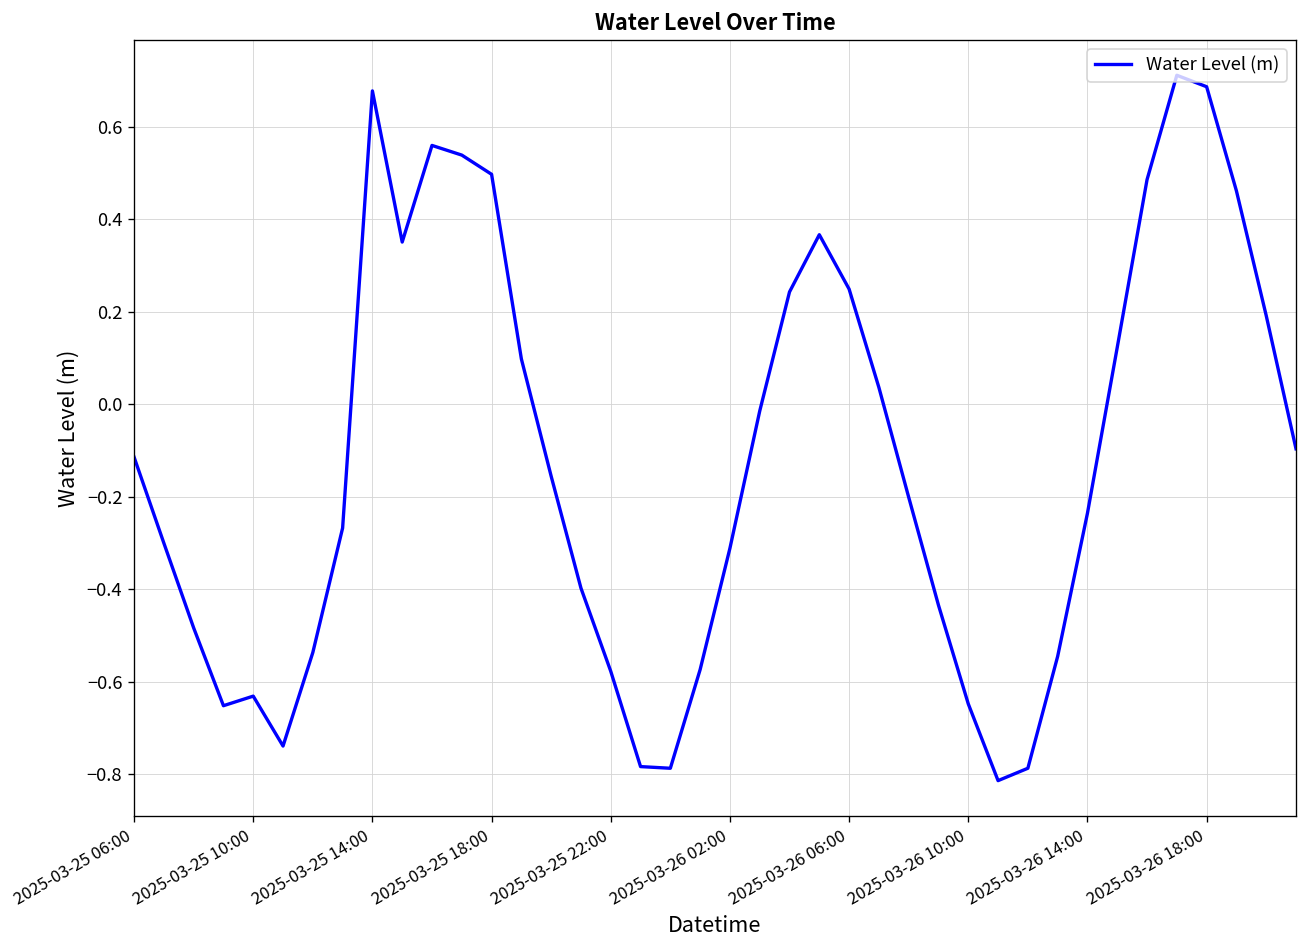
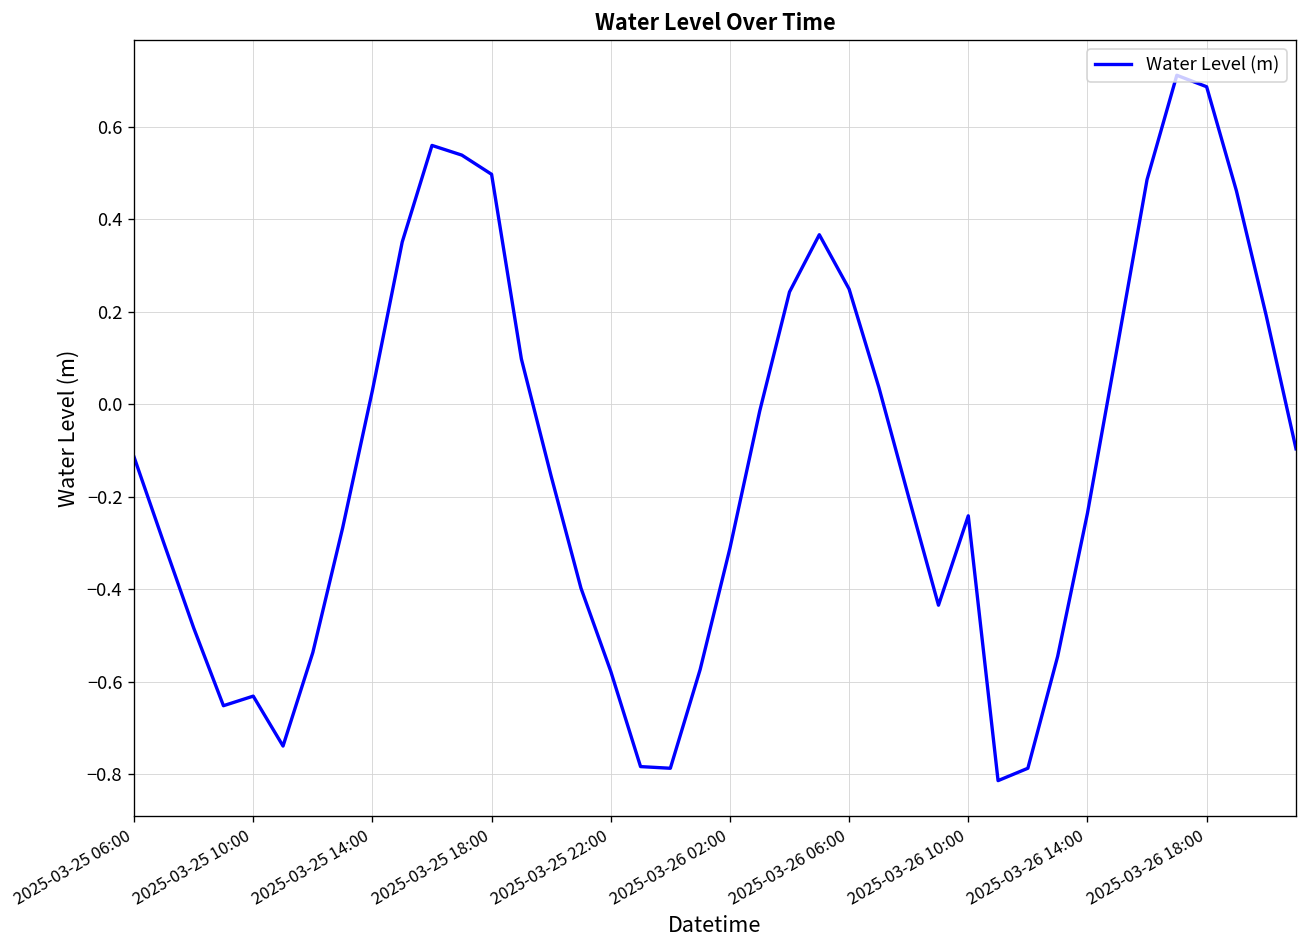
2025-03-25 14:00: 0.68 -> 0.03
2025-03-26 10:00: -0.65 -> -0.24
